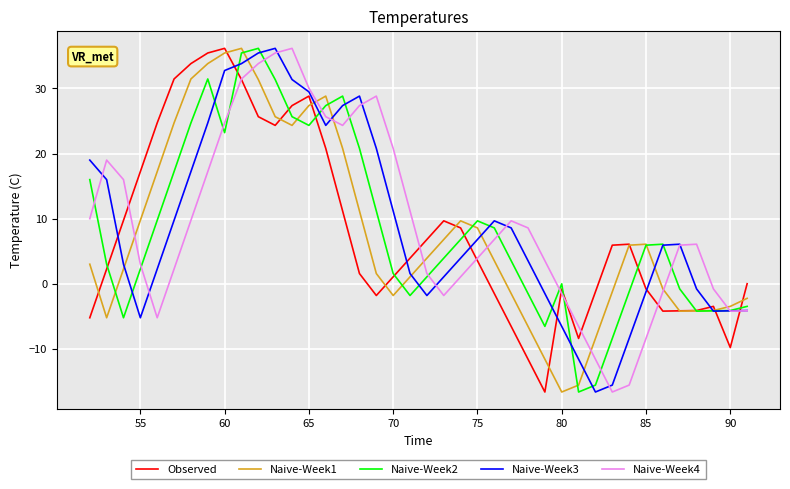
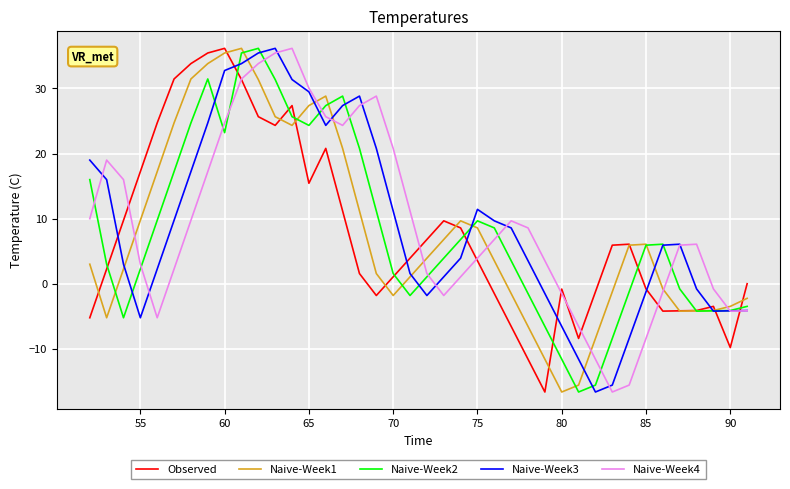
Observed, 65: 29 -> 15
Naive-Week3, 75: 7 -> 11
Naive-Week2, 80: 0 -> -12
